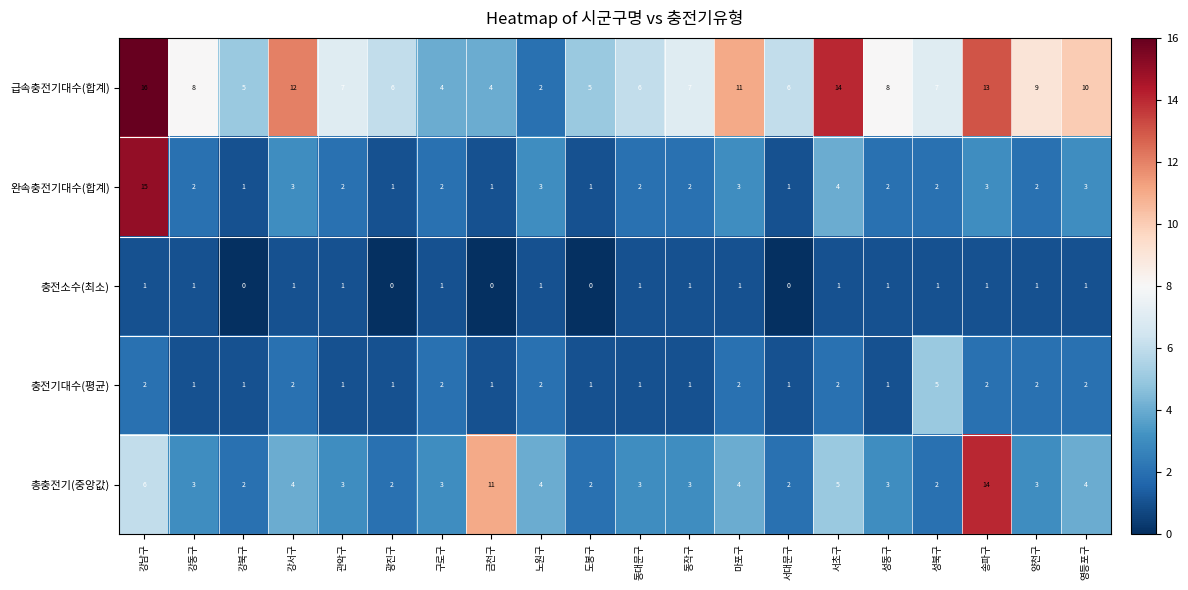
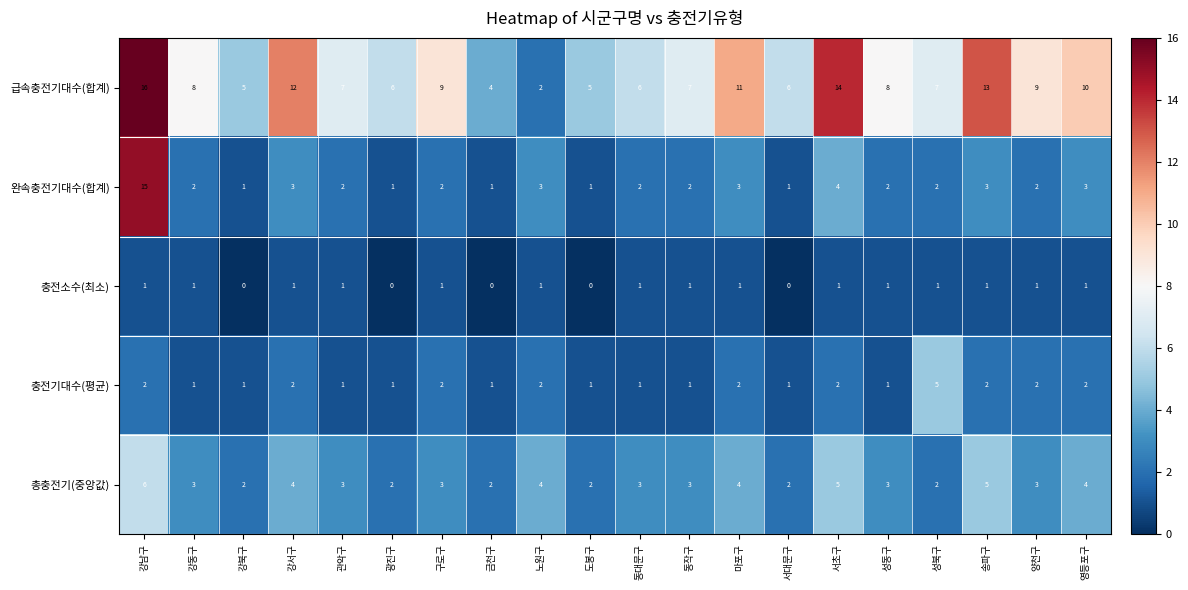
급속충전기대수(합계), 구로구: 4 -> 9
총충전기(중앙값), 금천구: 11 -> 2
총충전기(중앙값), 송파구: 14 -> 5
